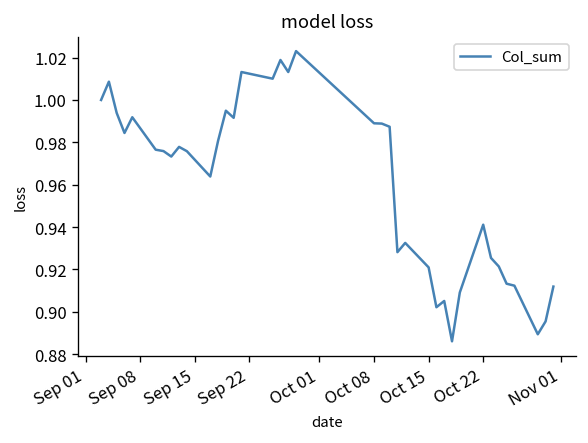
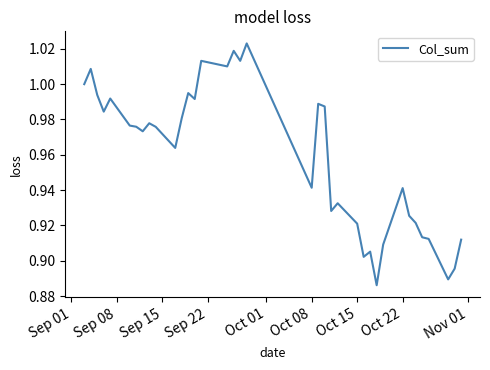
Oct 08: 0.989 -> 0.941
